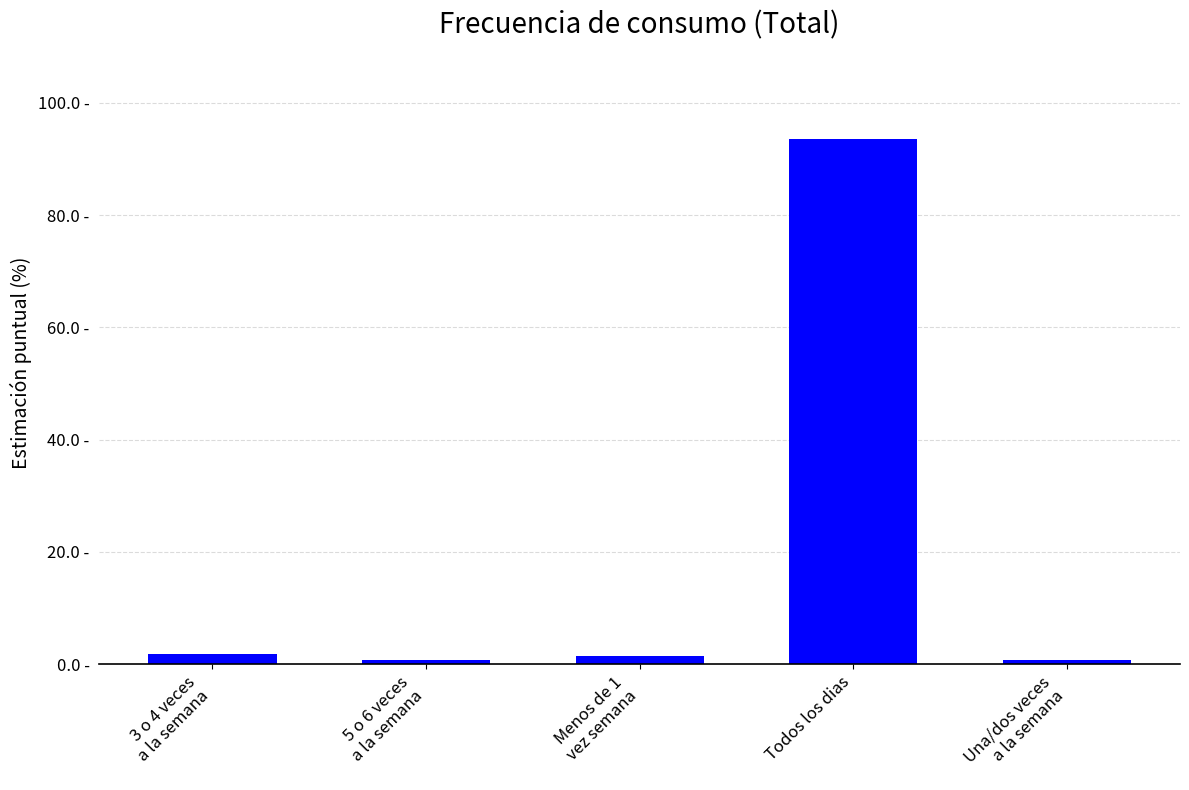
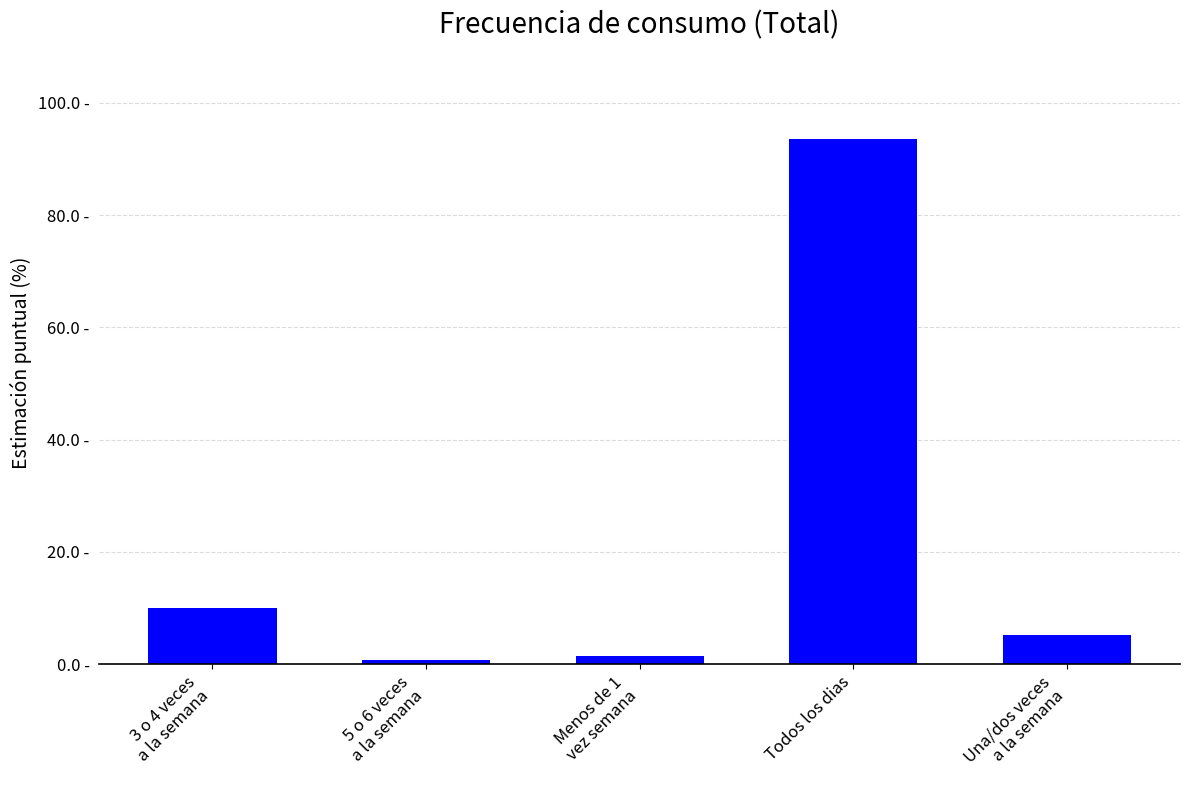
3 o 4 veces a la semana: 2 - -> 10 -
Una/dos veces a la semana: 1 - -> 5 -
